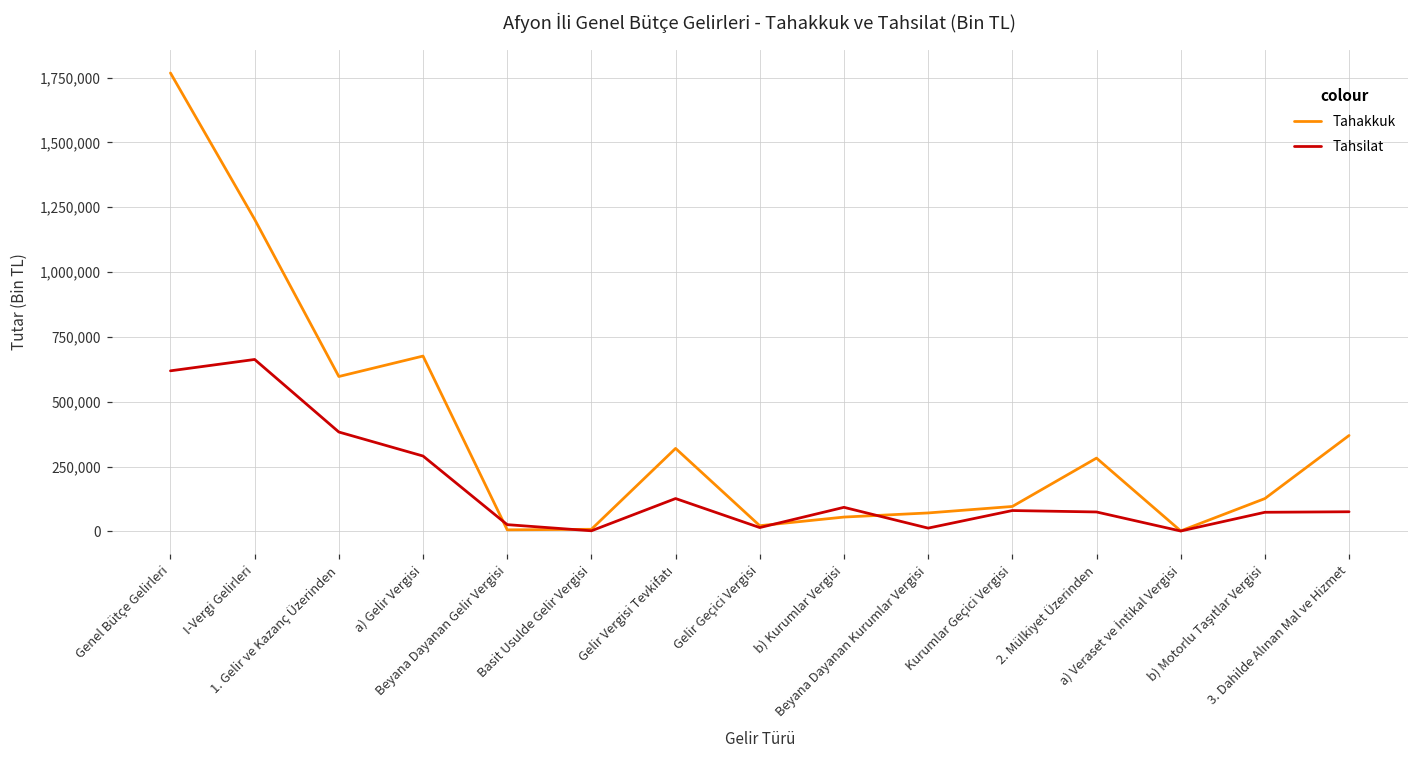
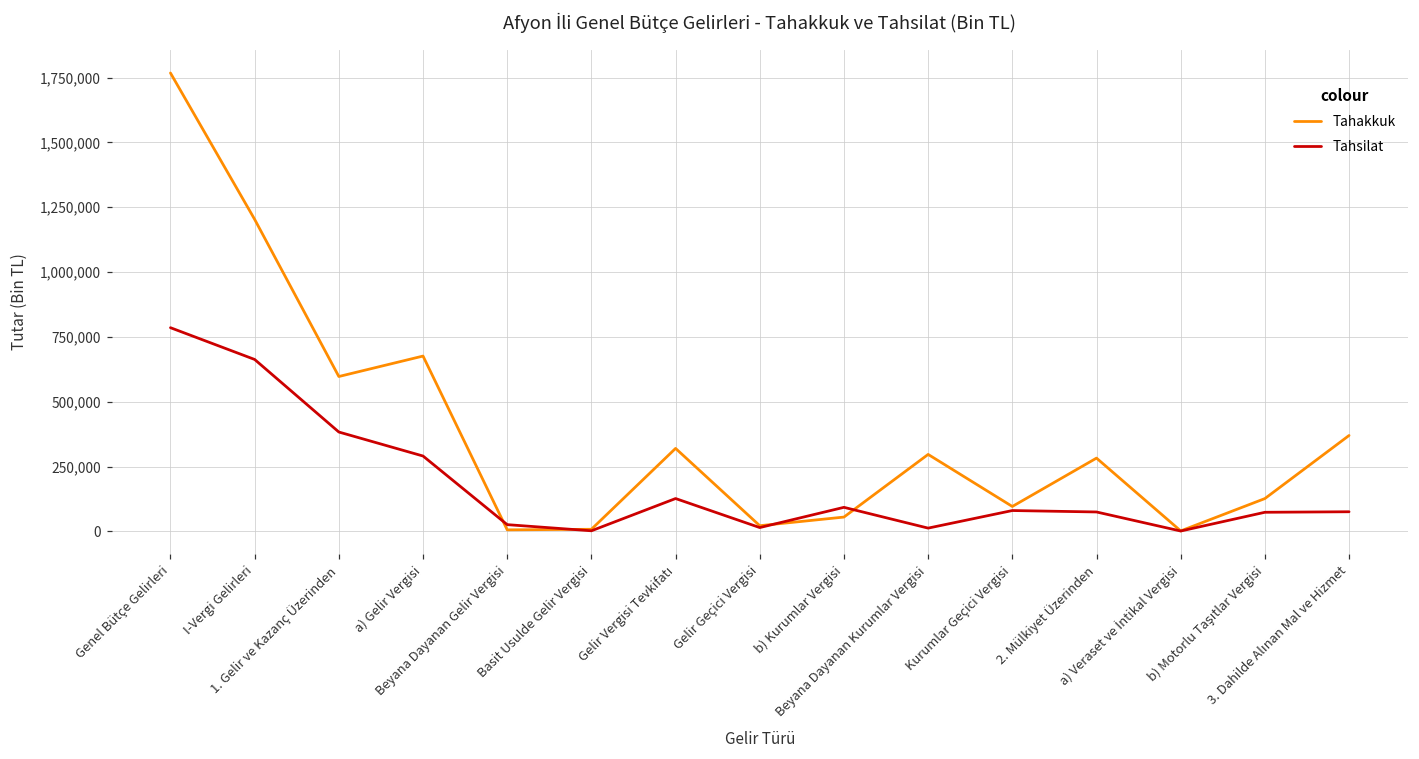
Tahsilat, Genel Bütçe Gelirleri: 620,000 -> 790,000
Tahakkuk, Beyana Dayanan Kurumlar Vergisi: 70,000 -> 300,000
